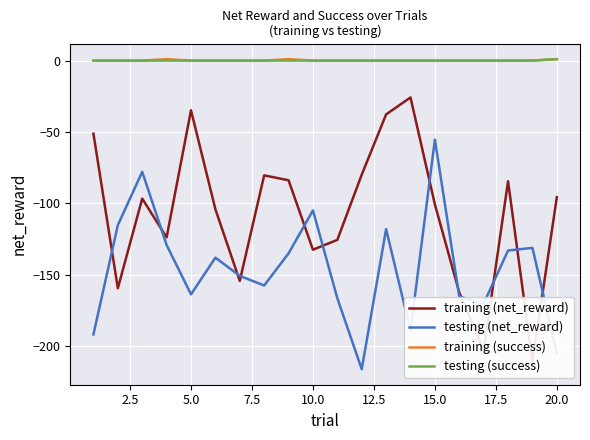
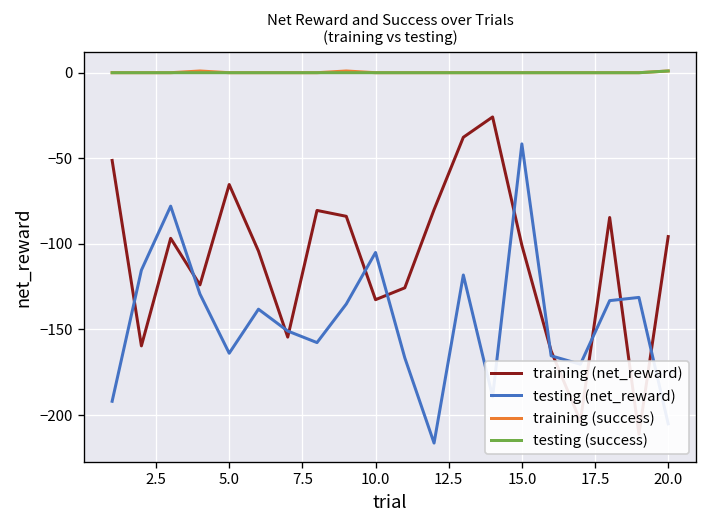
training (net_reward), 5.0: -35 -> -65
testing (net_reward), 15.0: -55 -> -42
